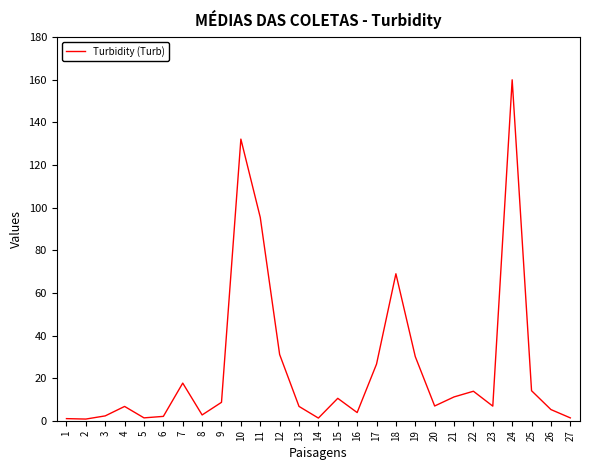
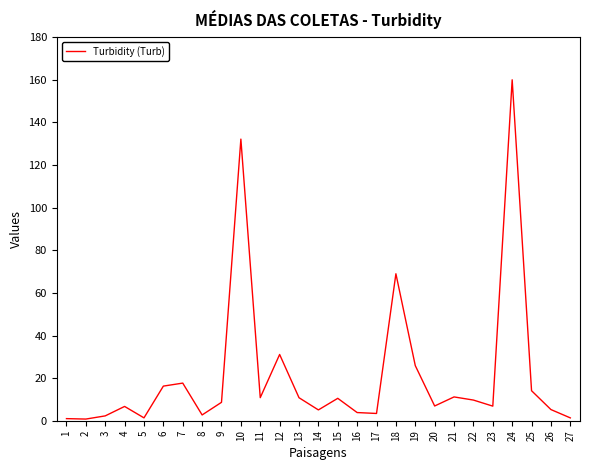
6: 2 -> 16
11: 95 -> 11
13: 7 -> 11
14: 1 -> 5
17: 27 -> 3
19: 30 -> 26
22: 14 -> 10
